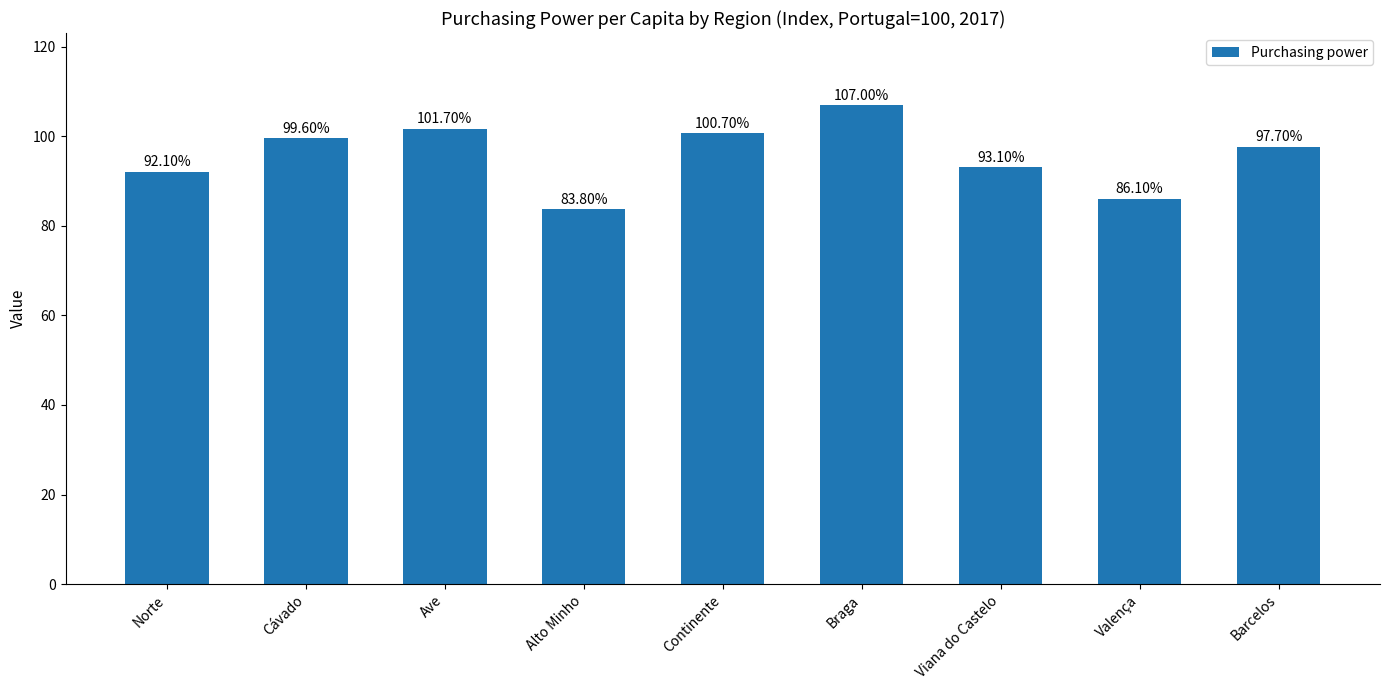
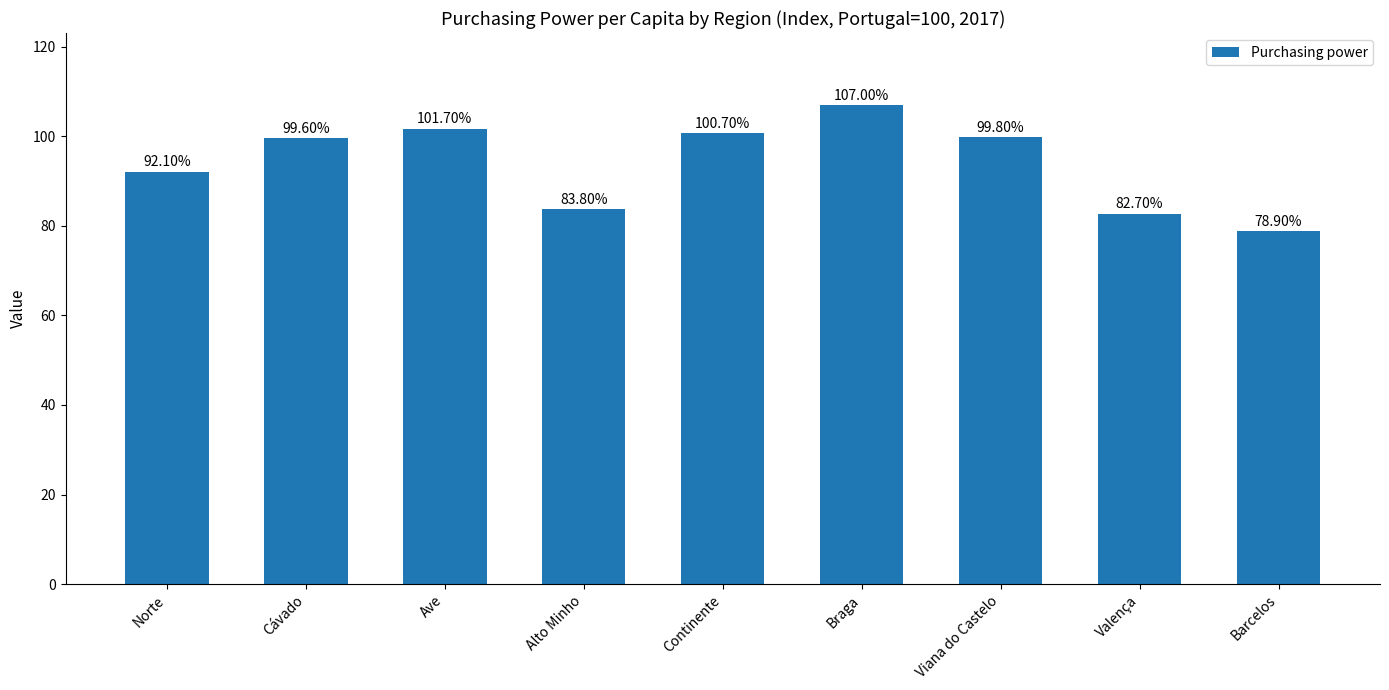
Viana do Castelo: 93.10% -> 99.80%
Valença: 86.10% -> 82.70%
Barcelos: 97.70% -> 78.90%
